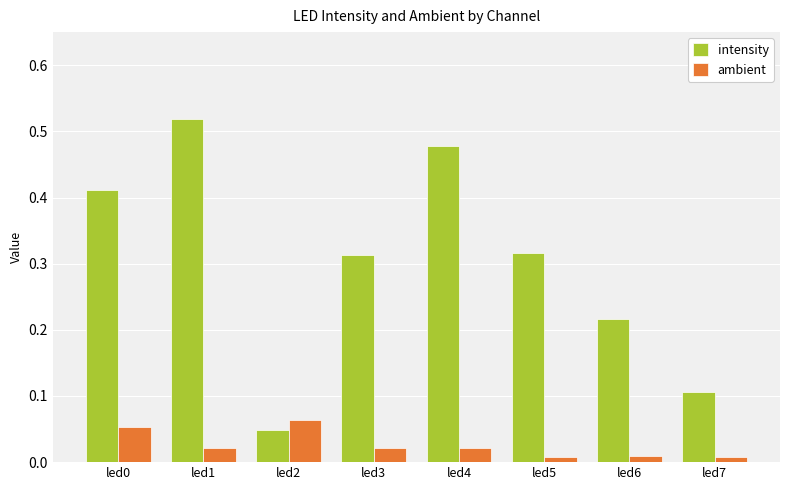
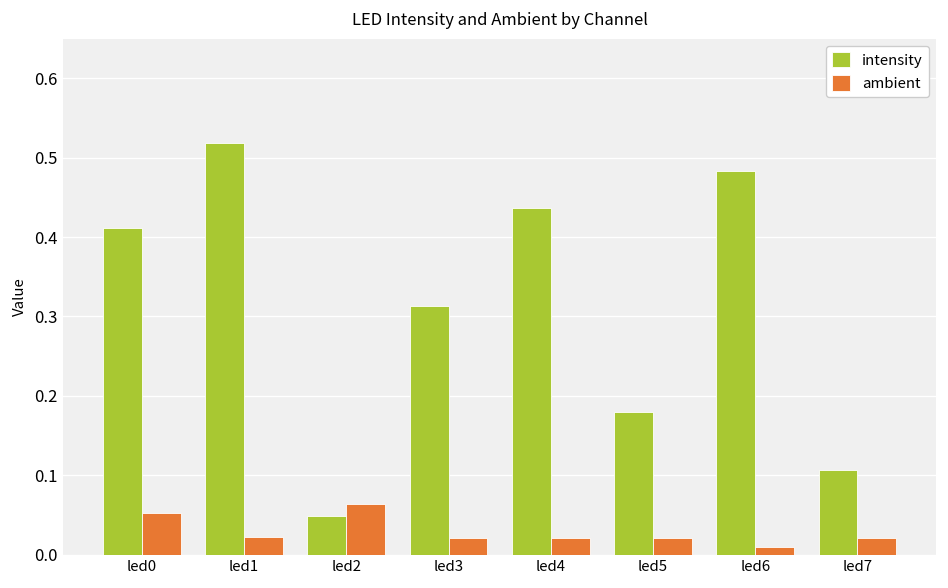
intensity, led4: 0.48 -> 0.44
intensity, led5: 0.32 -> 0.18
ambient, led5: 0.01 -> 0.02
intensity, led6: 0.22 -> 0.48
ambient, led7: 0.01 -> 0.02
